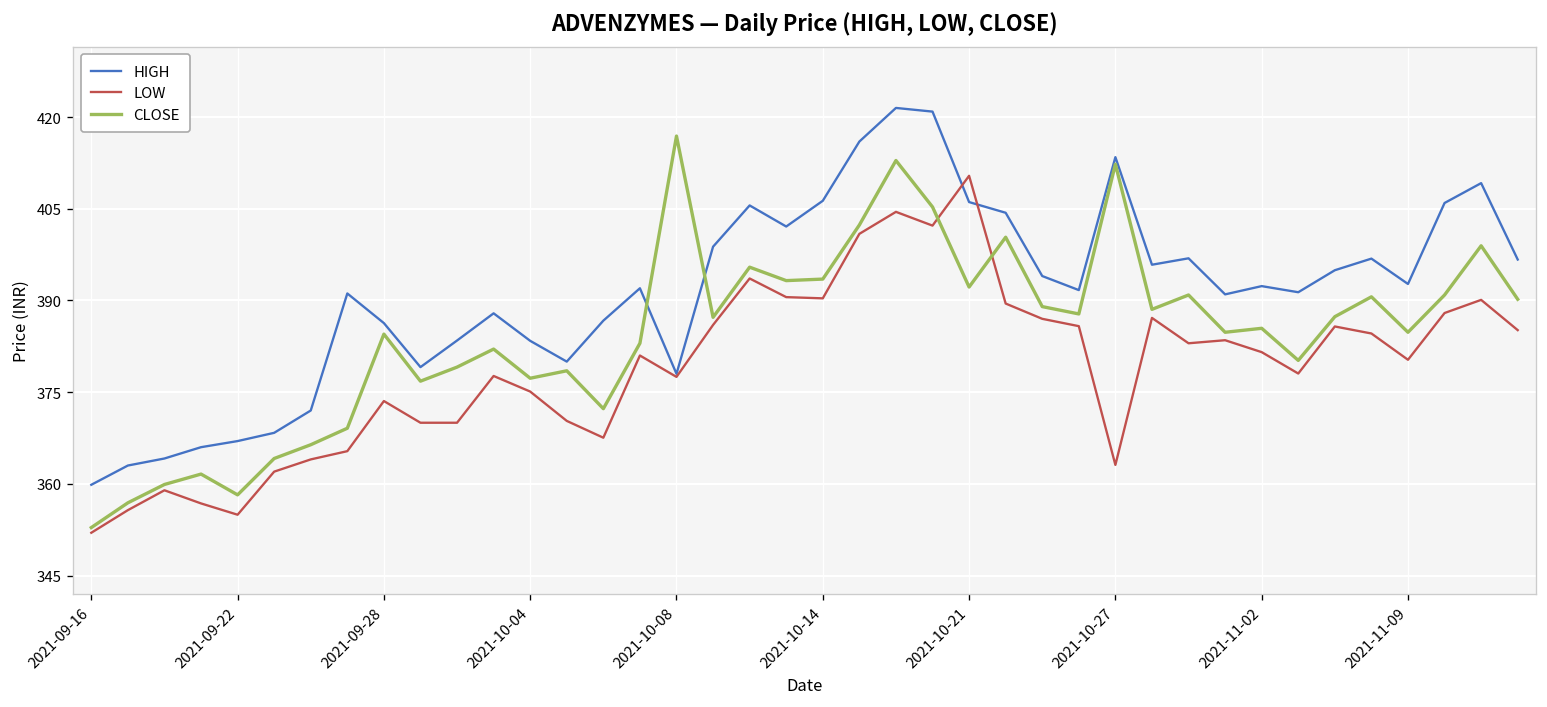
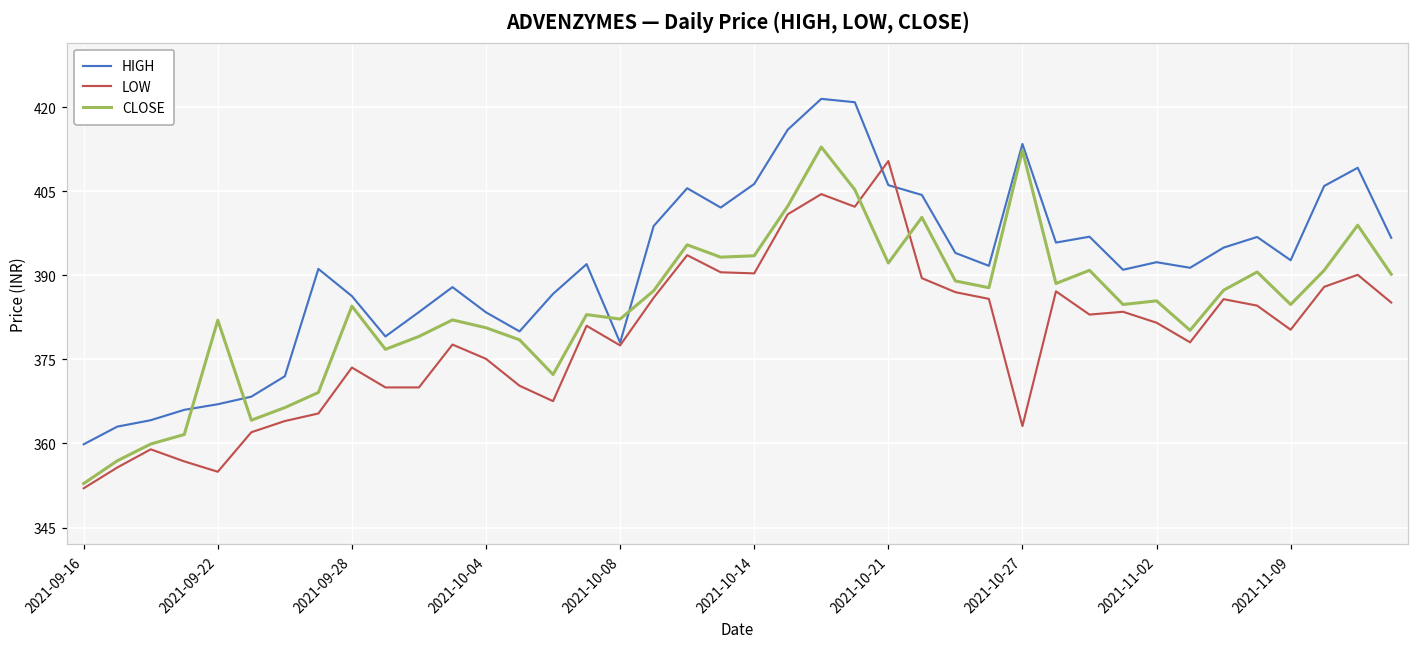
CLOSE, 2021-09-22: 358 -> 382
CLOSE, 2021-10-04: 377 -> 381
CLOSE, 2021-10-08: 417 -> 382
